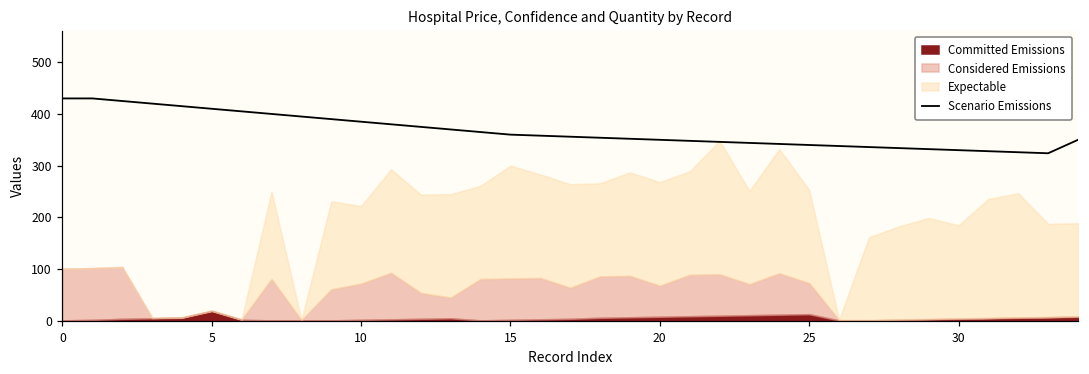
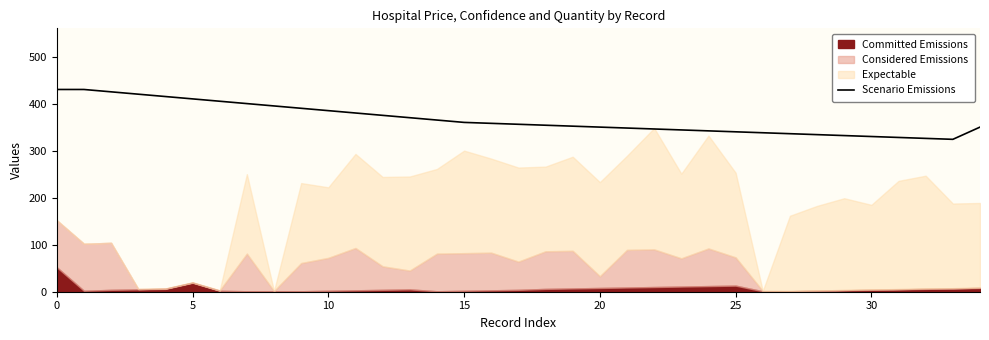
Committed Emissions, 0: 0 -> 50
Considered Emissions, 20: 60 -> 30
